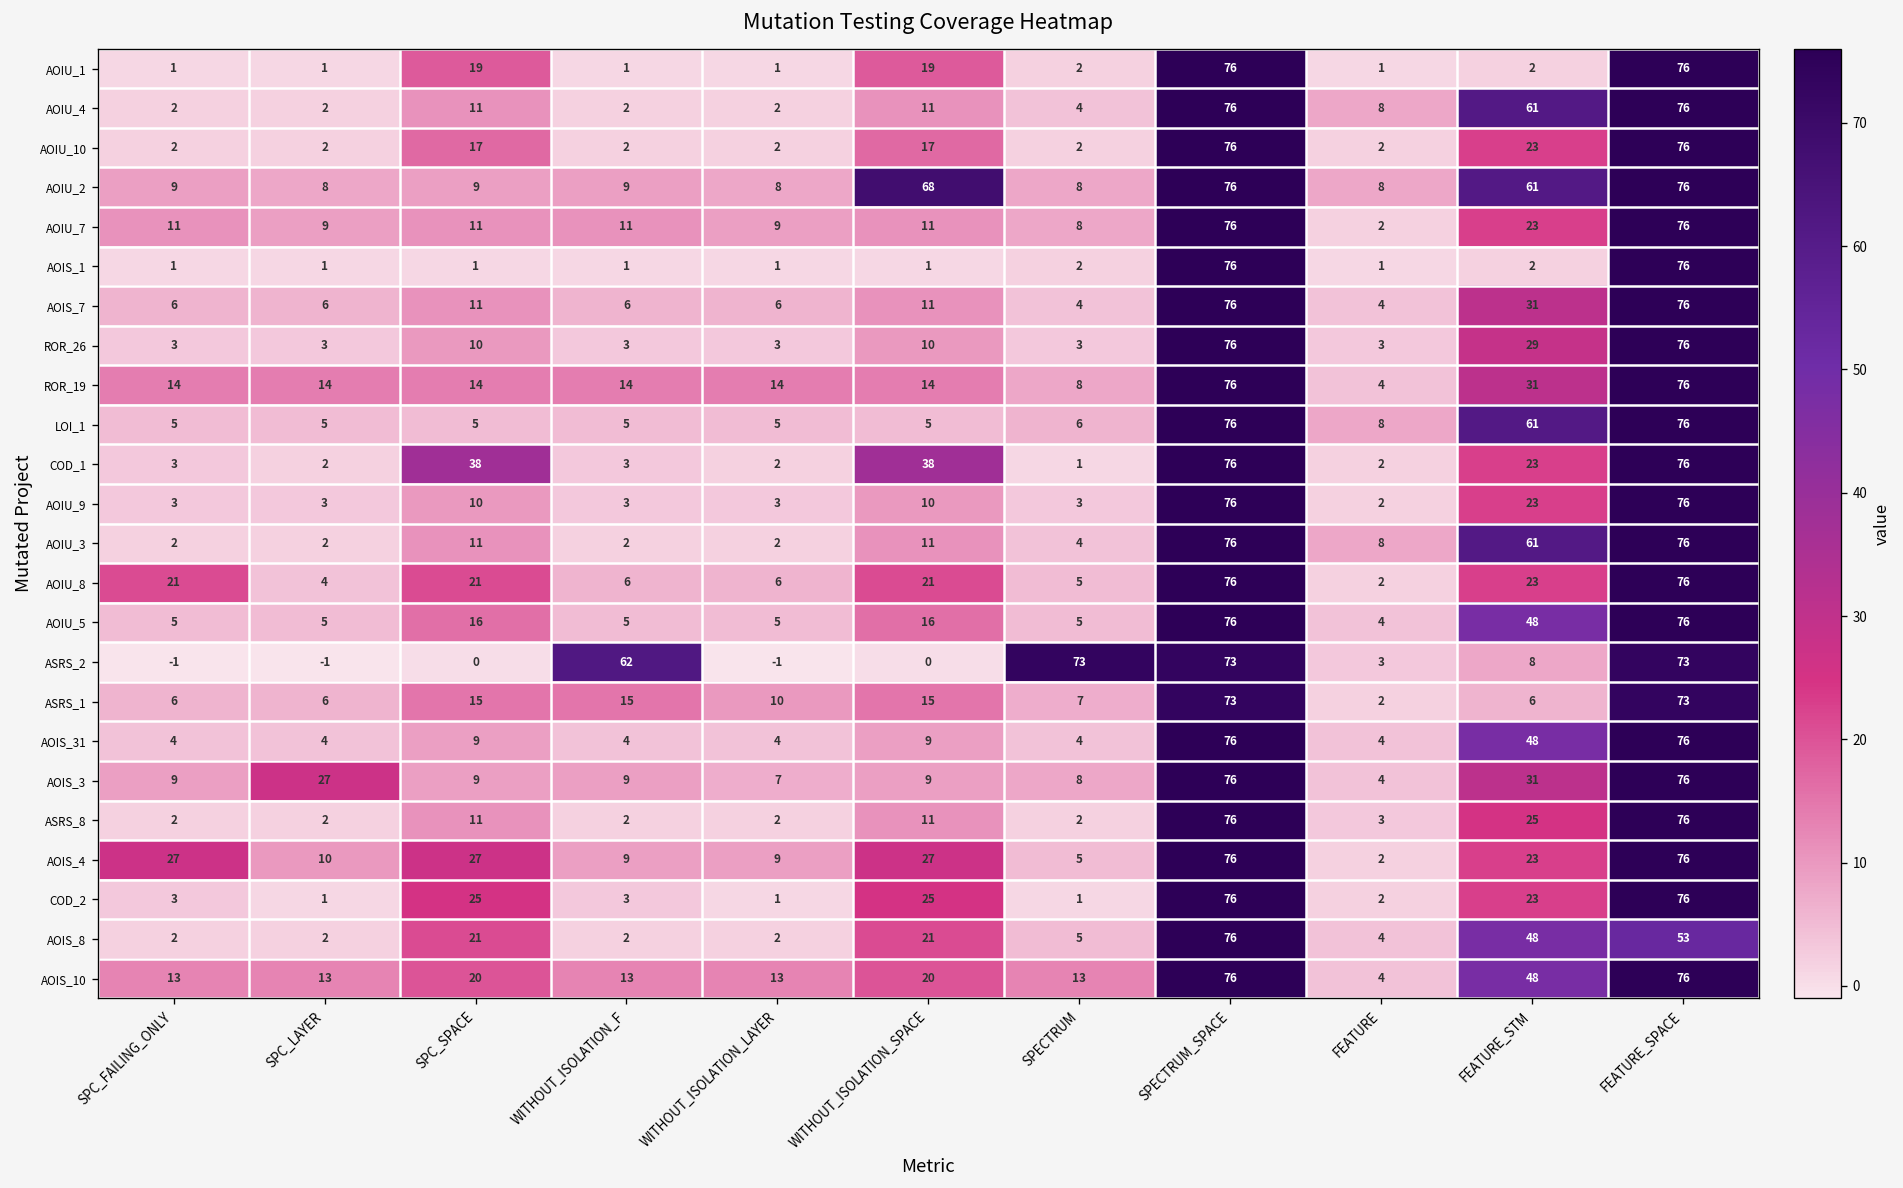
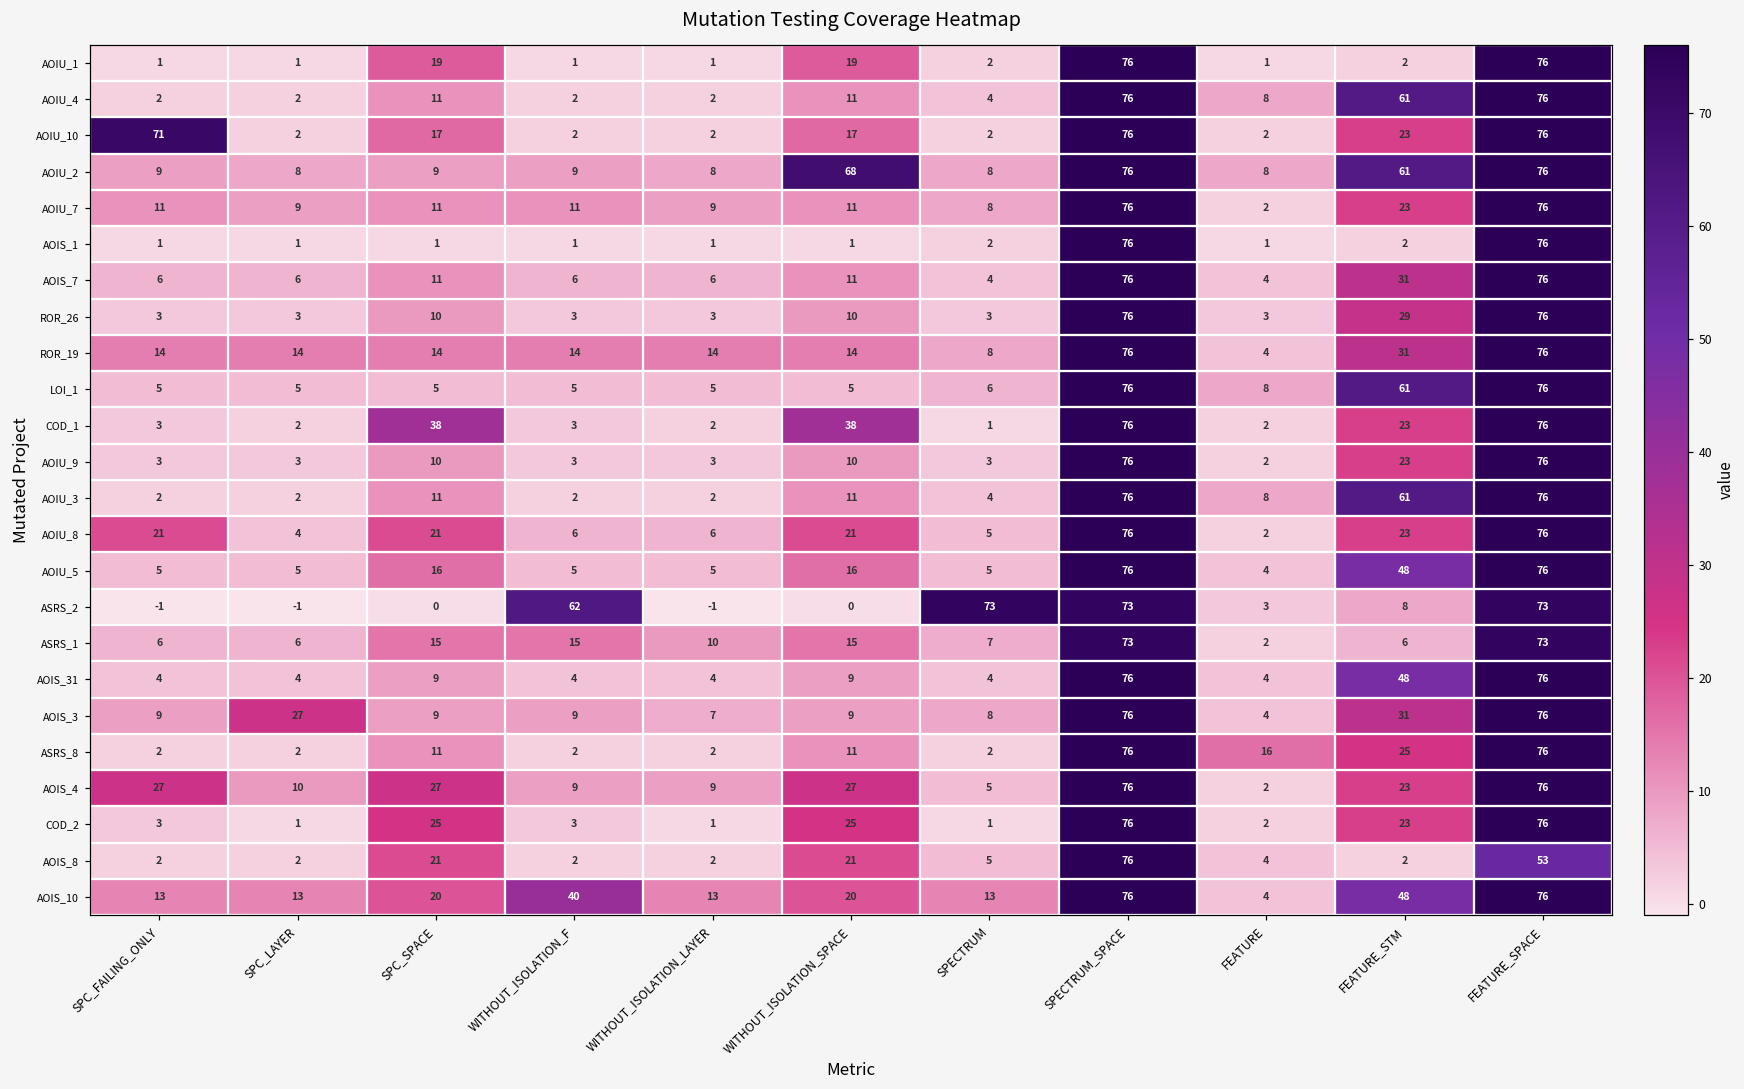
AOIU_10, SPC_FAILING_ONLY: 2 -> 71
ASRS_8, FEATURE: 3 -> 16
AOIS_8, FEATURE_STM: 48 -> 2
AOIS_10, WITHOUT_ISOLATION_F: 13 -> 40
